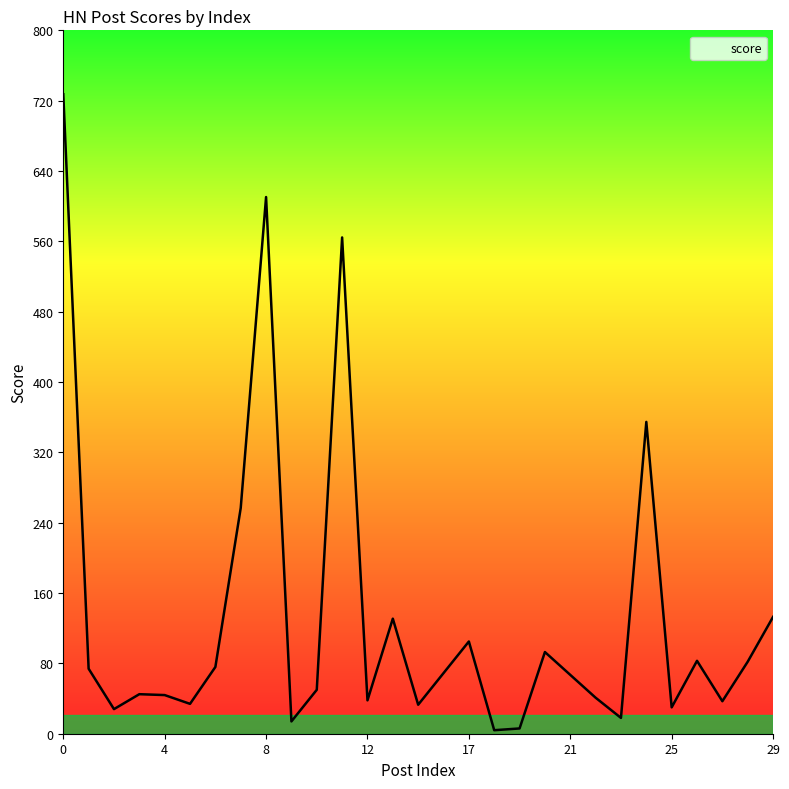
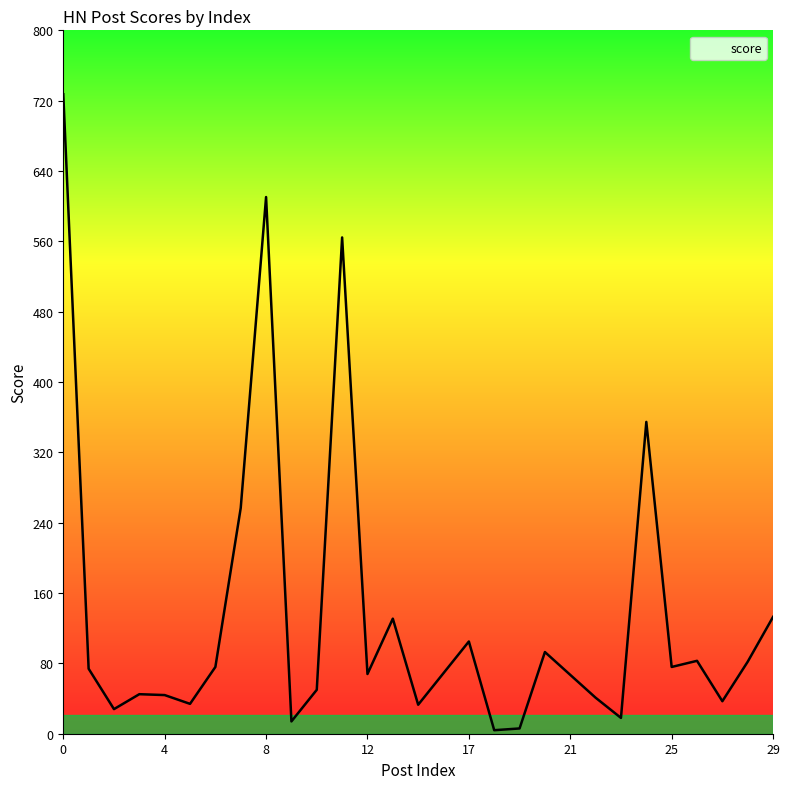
12: 40 -> 70
25: 30 -> 80
